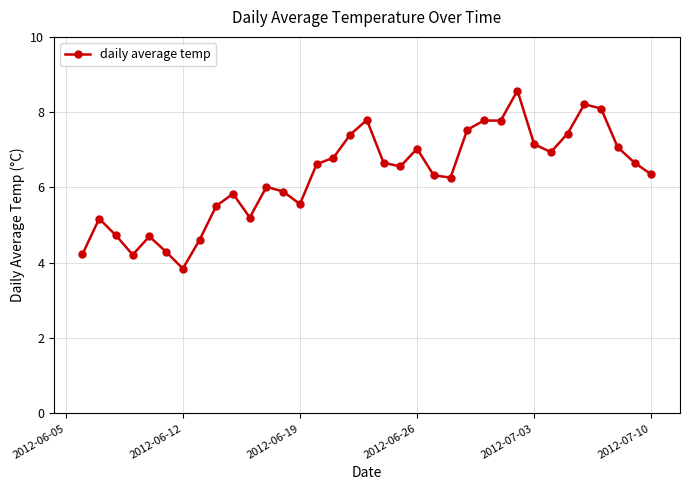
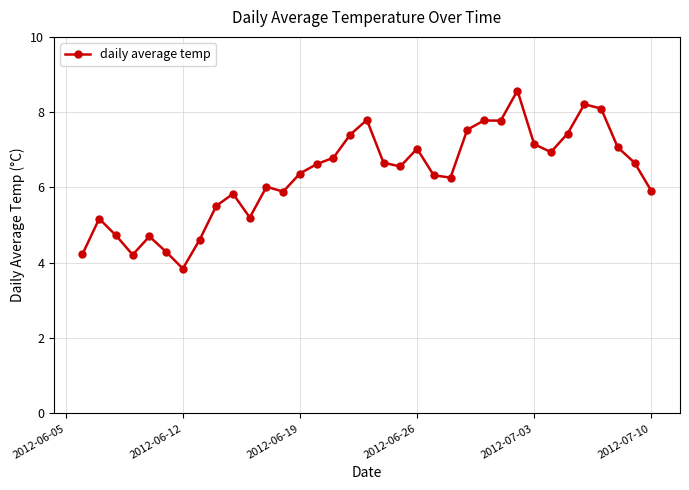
2012-06-19: 5.6 -> 6.4
2012-07-10: 6.3 -> 5.9
